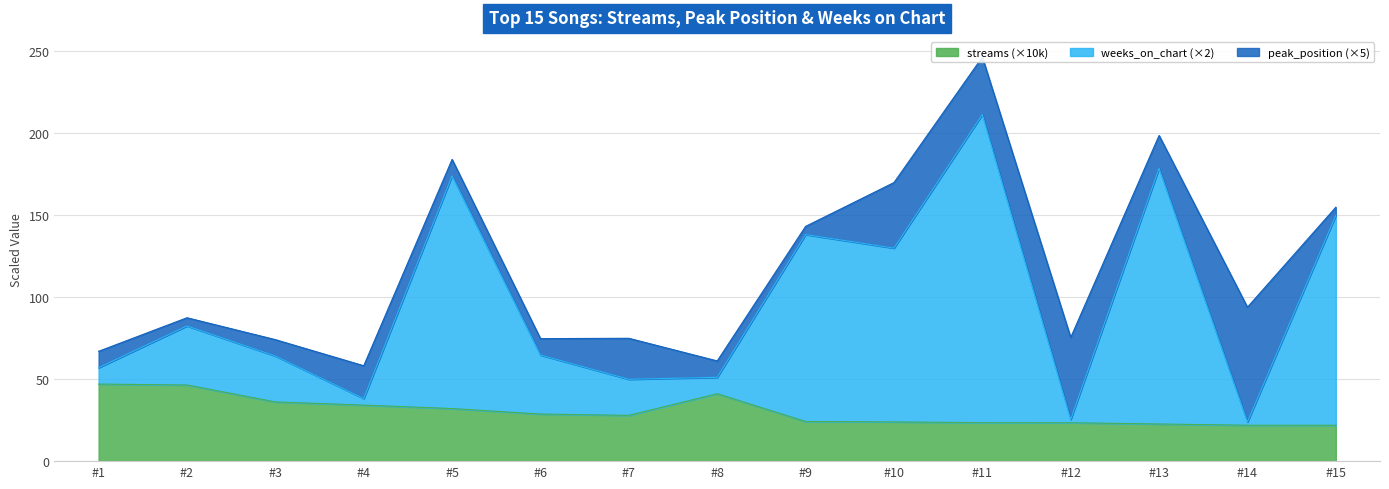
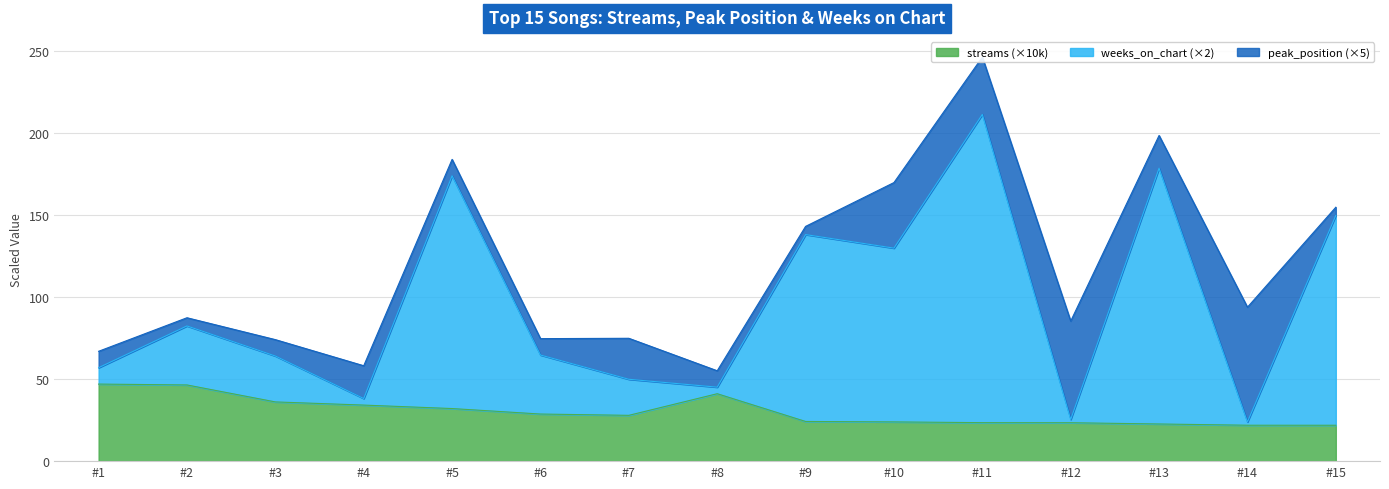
weeks_on_chart (×2), #8: 10 -> 4
peak_position (×5), #12: 50 -> 60
